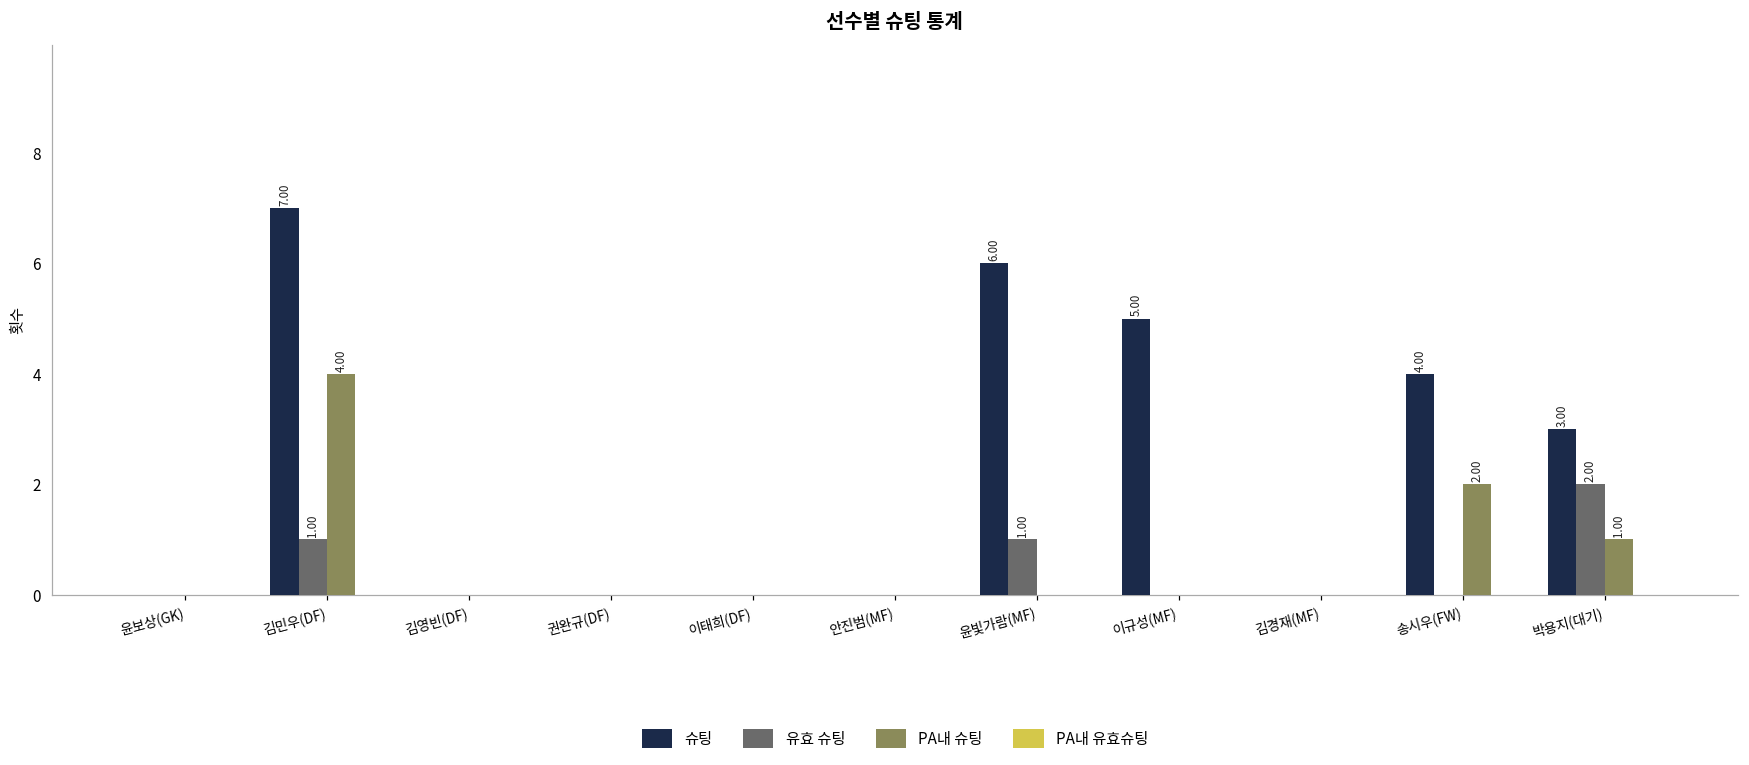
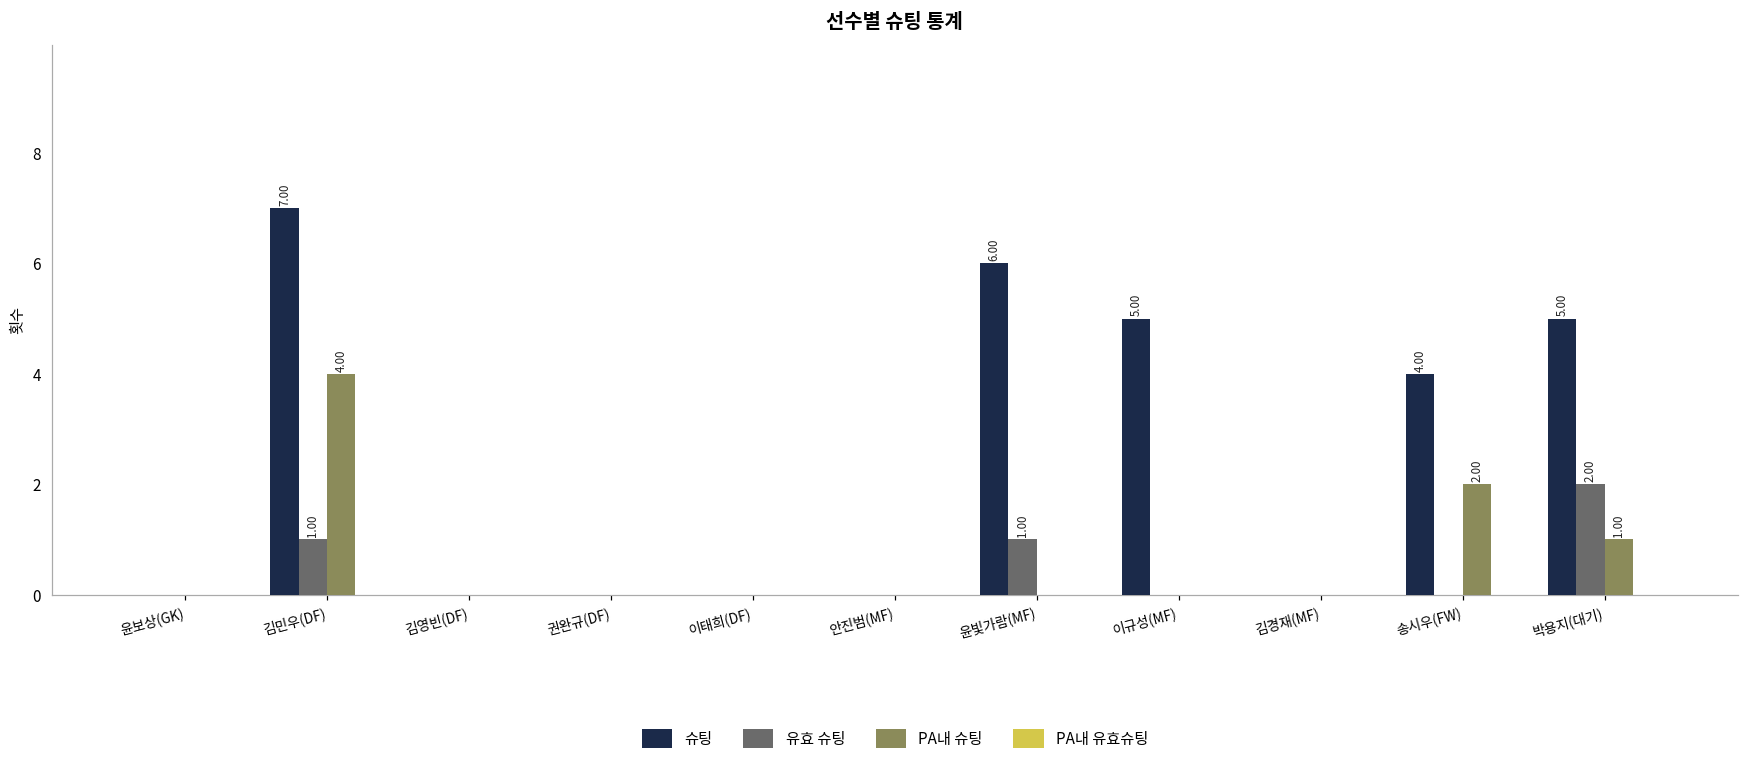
슈팅, 박용지(대기): 3.00 -> 5.00
